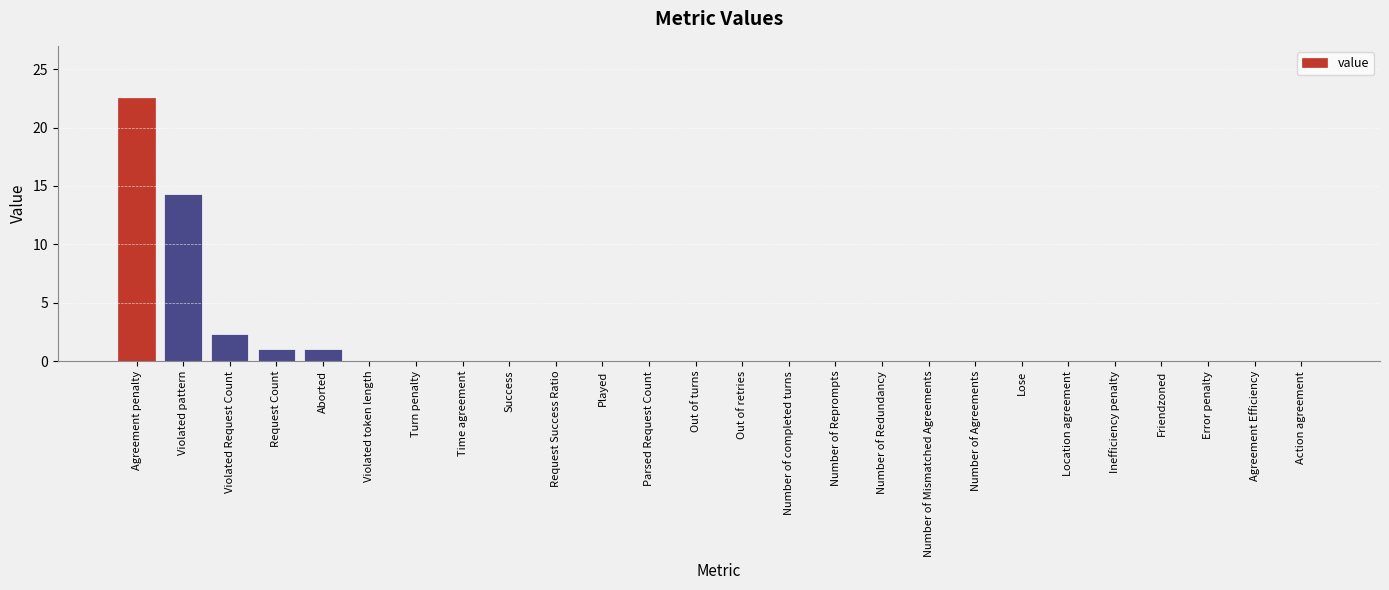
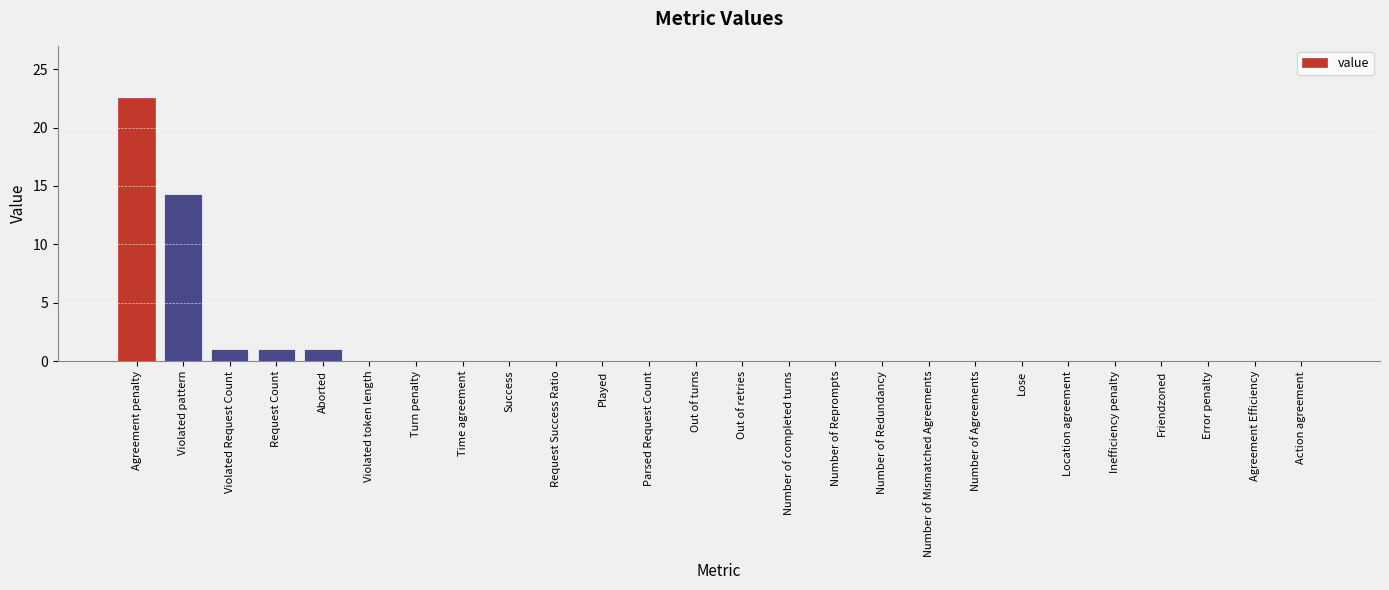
Violated Request Count: 2.3 -> 1.0
